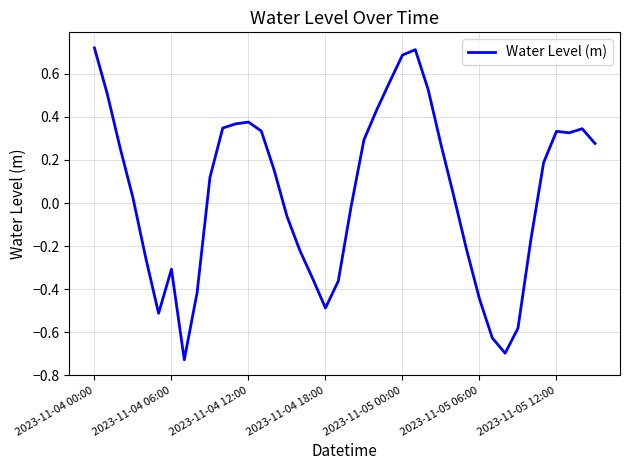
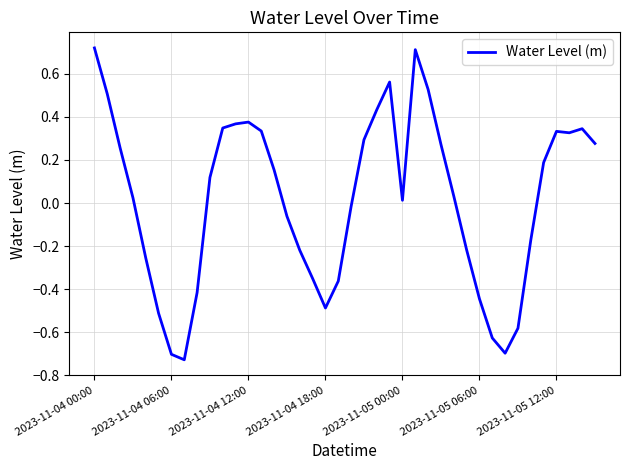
2023-11-04 06:00: -0.31 -> -0.70
2023-11-05 00:00: 0.69 -> 0.01
